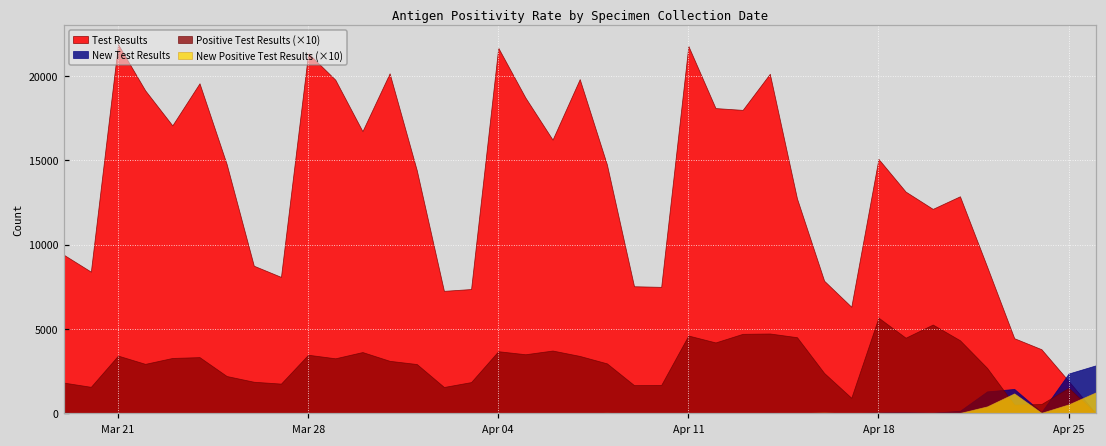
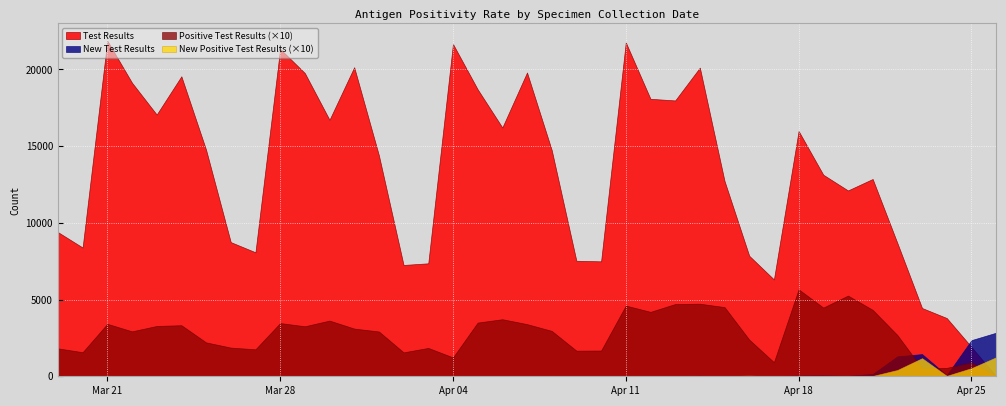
Positive Test Results (×10), Apr 04: 3700 -> 1200
Test Results, Apr 18: 15100 -> 16000
Positive Test Results (×10), Apr 25: 1500 -> 900
